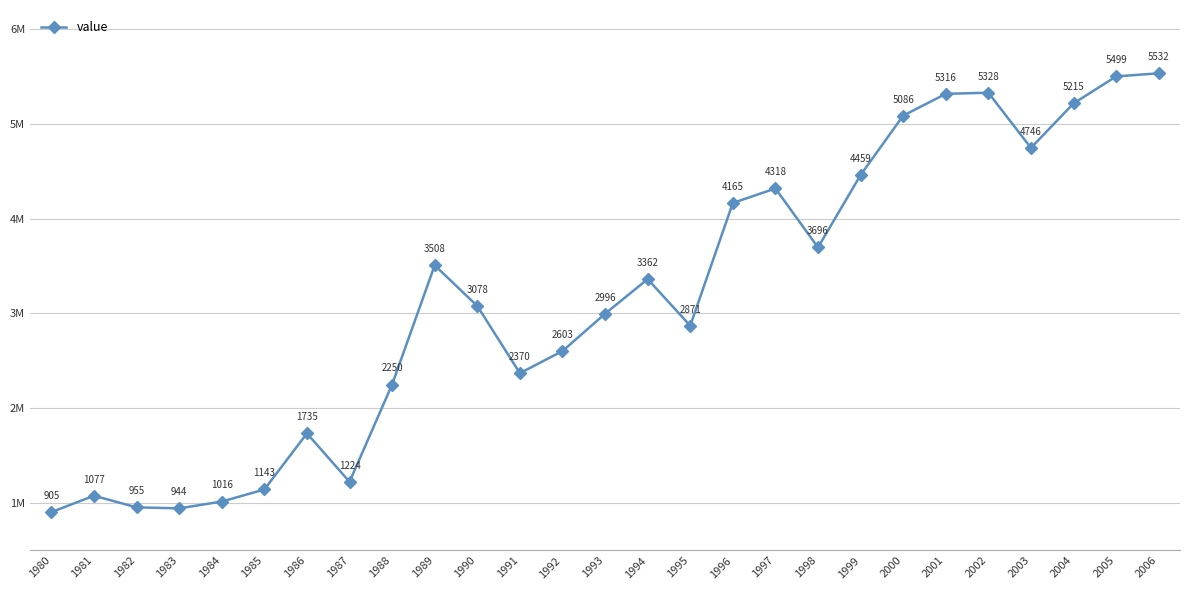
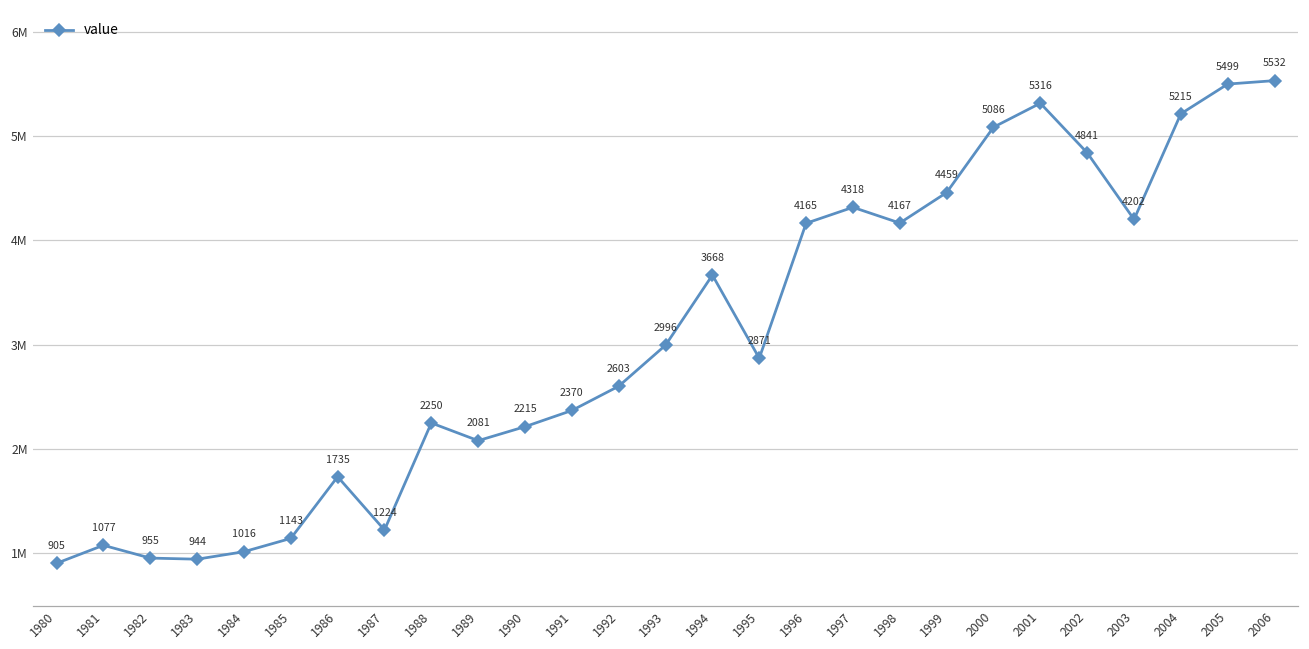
1989: 3508 -> 2081
1990: 3078 -> 2215
1994: 3362 -> 3668
1998: 3696 -> 4167
2002: 5328 -> 4841
2003: 4746 -> 4202
